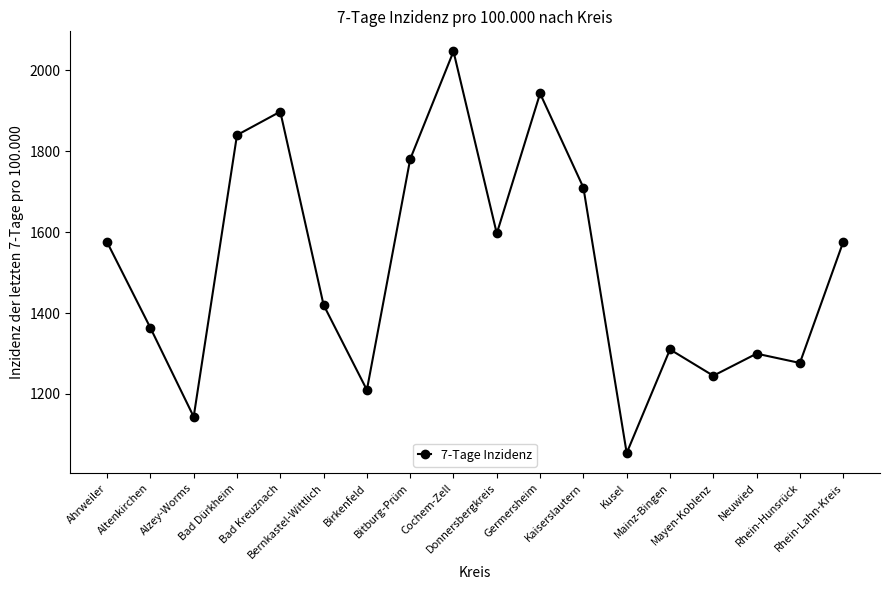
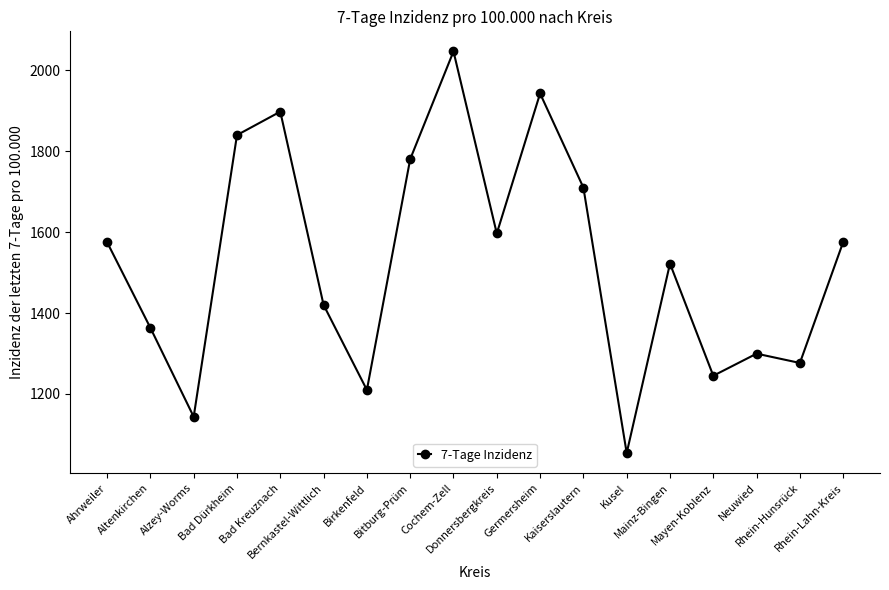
Mainz-Bingen: 1310 -> 1520
